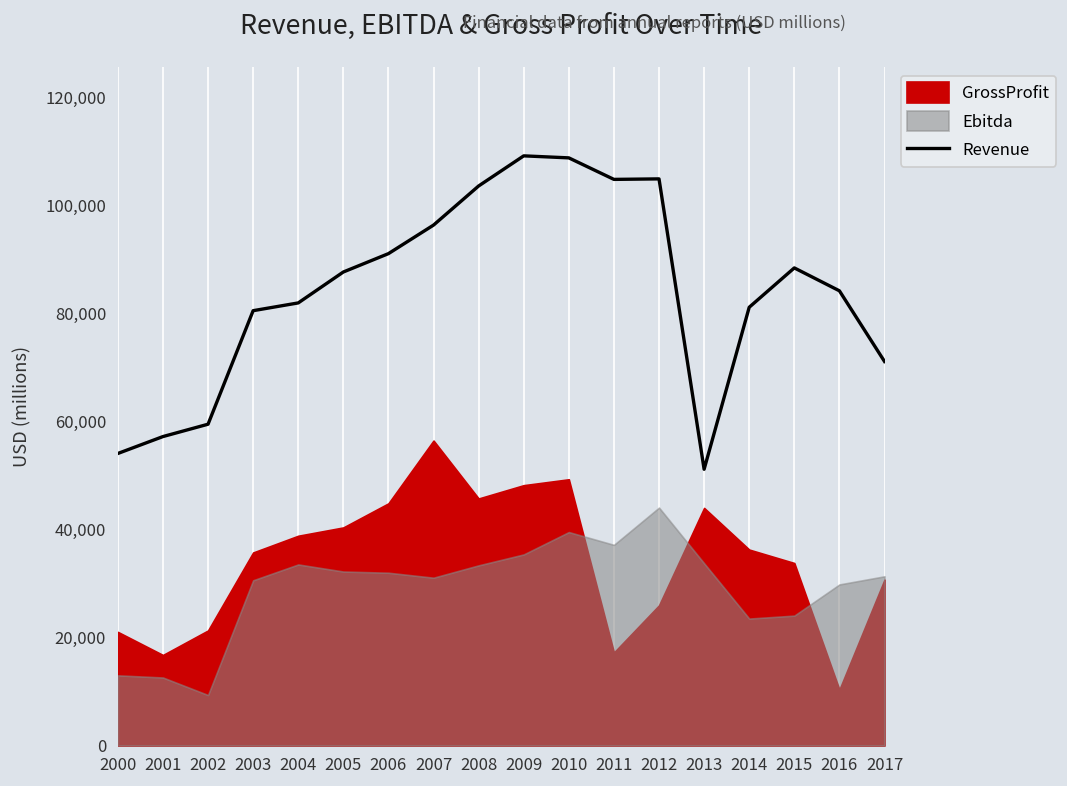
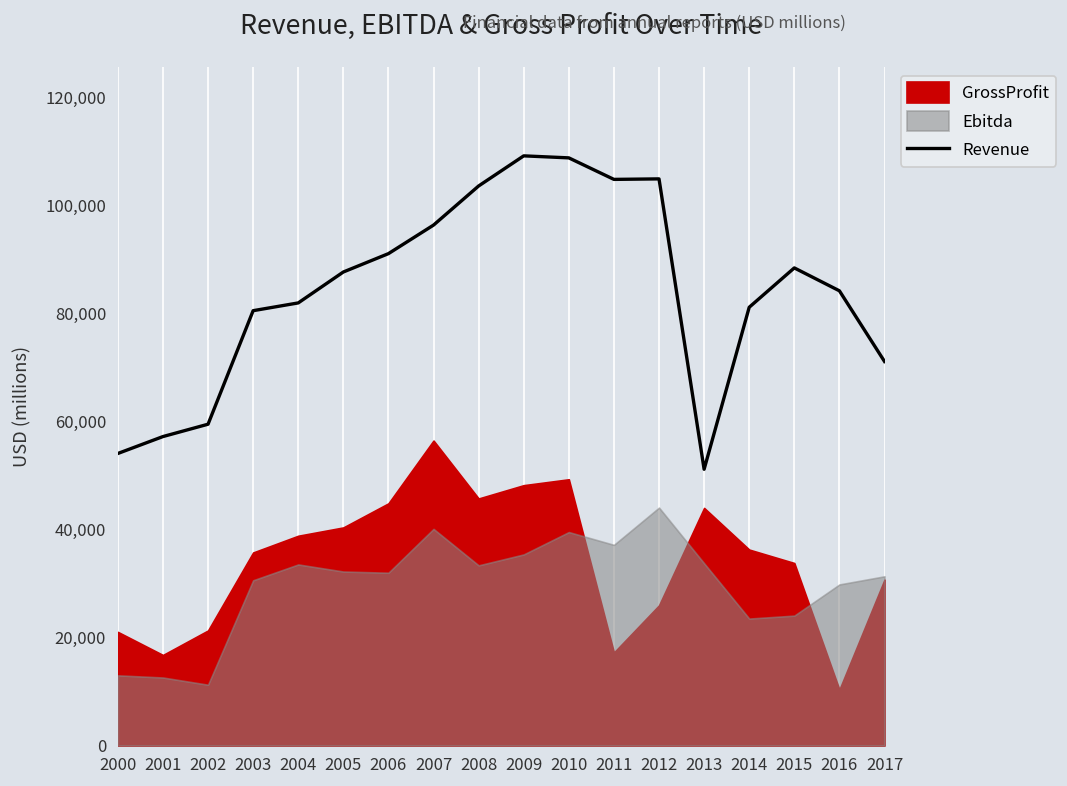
Ebitda, 2002: 9,000 -> 11,000
Ebitda, 2007: 31,000 -> 40,000
